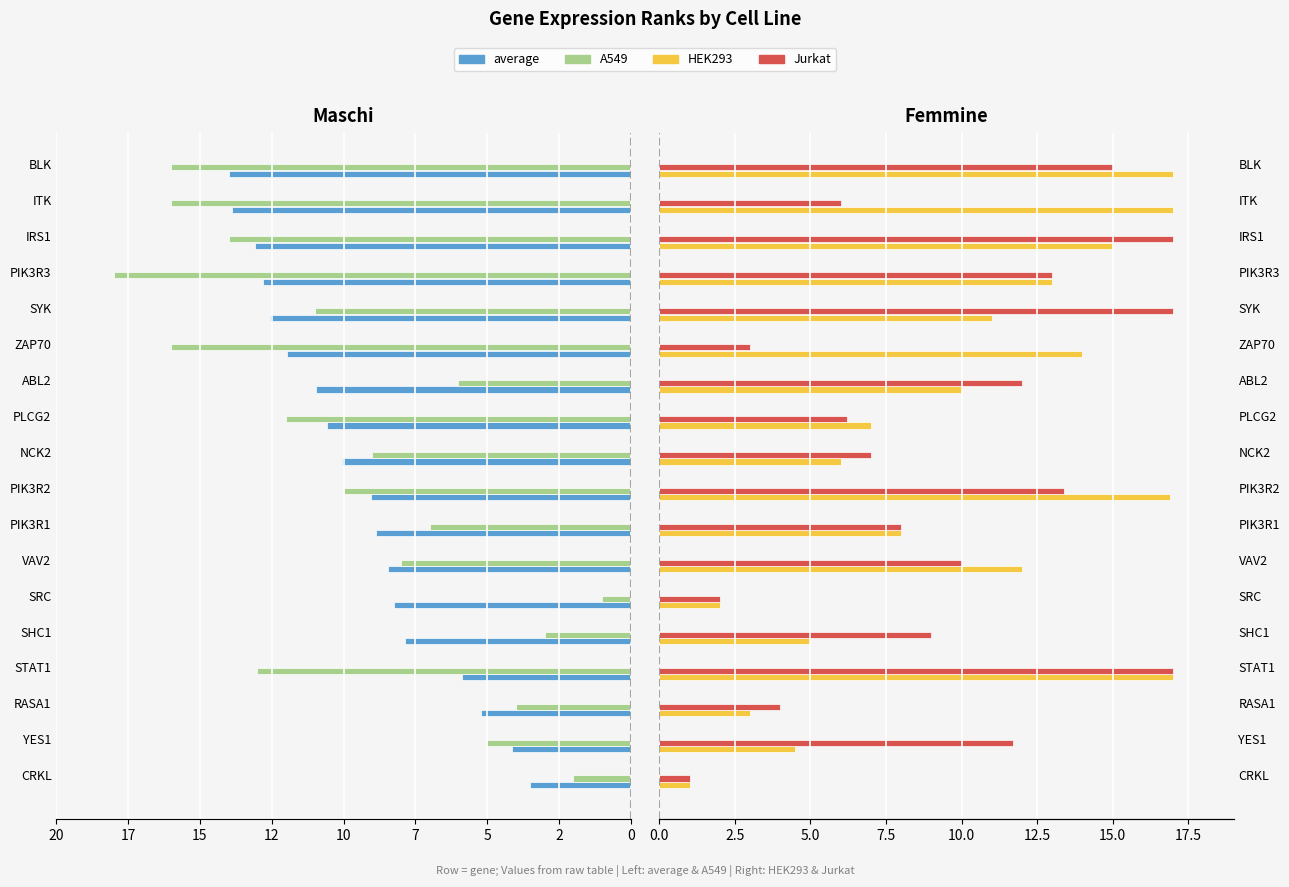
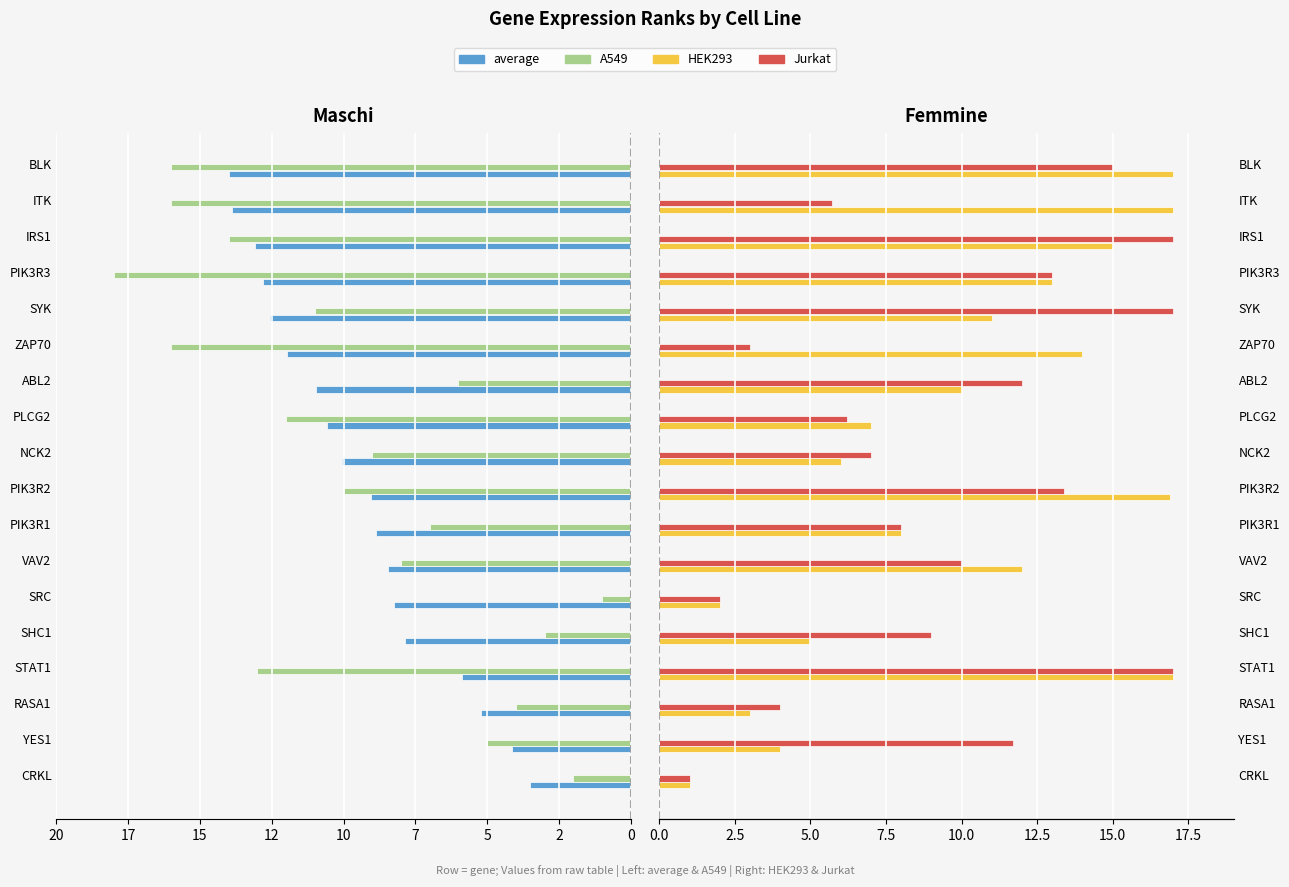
Femmine, Jurkat, ITK: 6.0 -> 5.7
Femmine, HEK293, YES1: 4.5 -> 4.0
